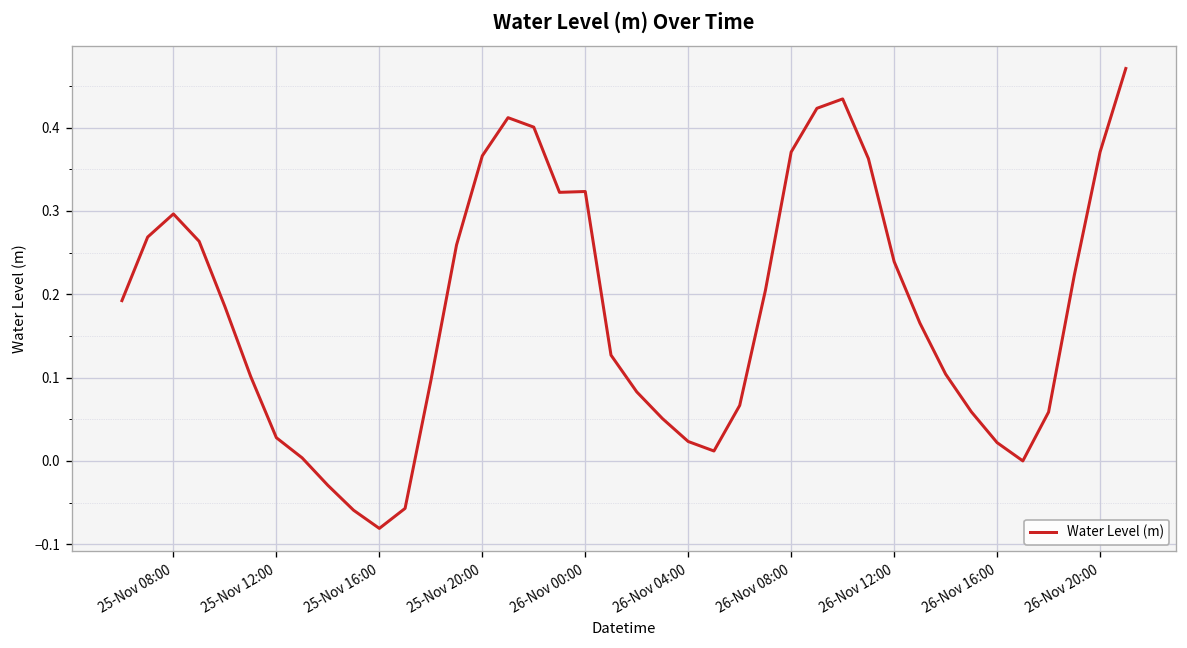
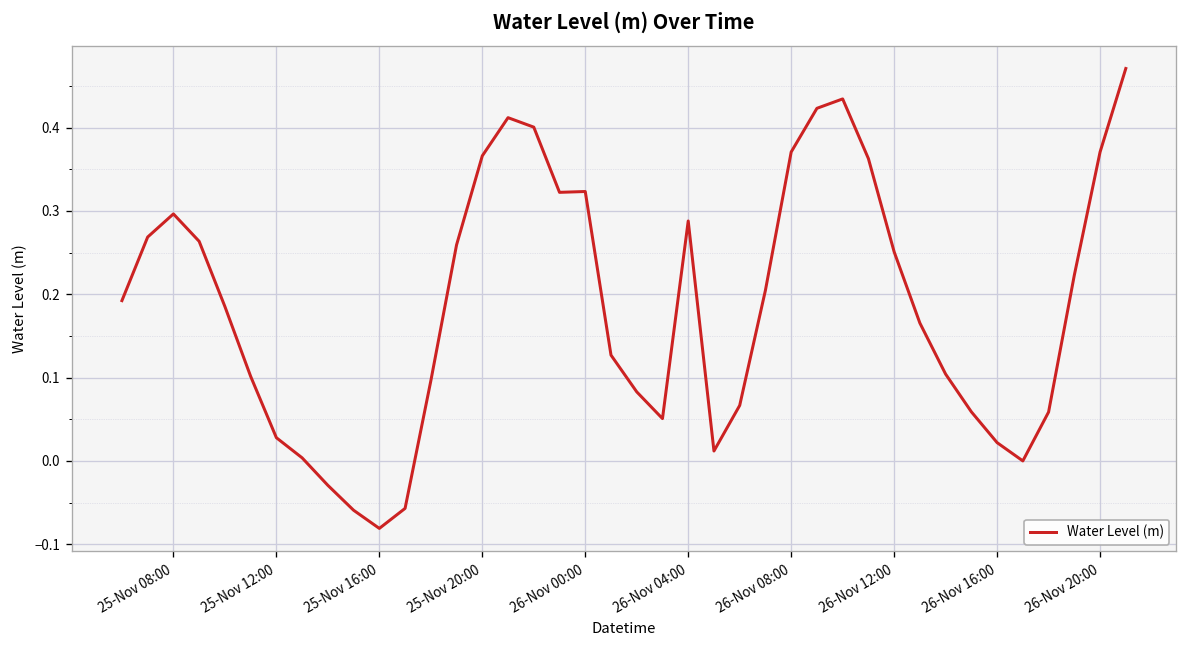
26-Nov 04:00: 0.02 -> 0.29
26-Nov 12:00: 0.24 -> 0.25
